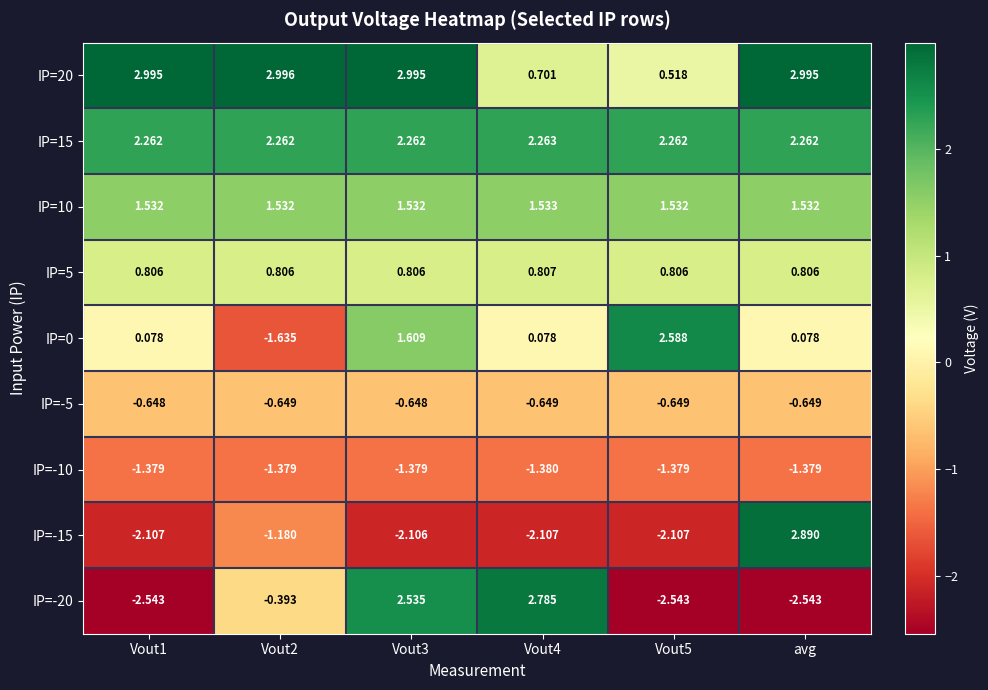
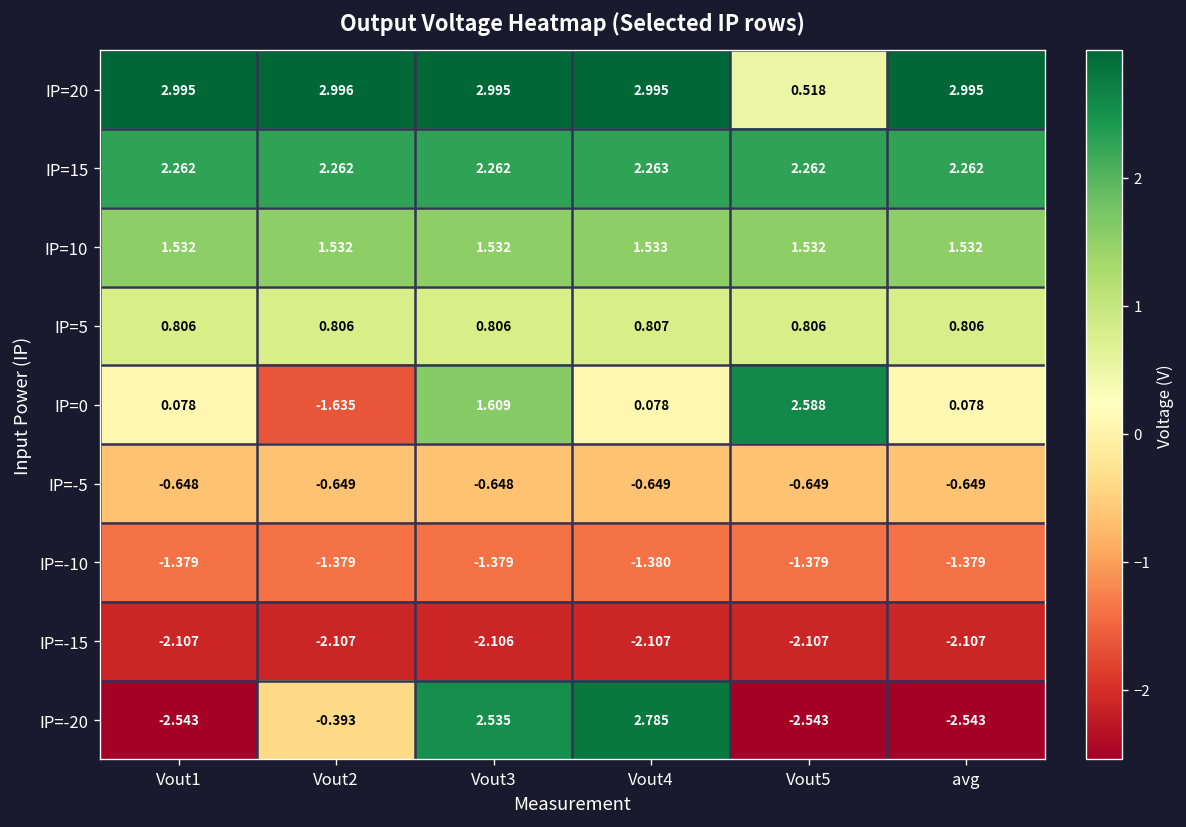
IP=20, Vout4: 0.701 -> 2.995
IP=-15, Vout2: -1.180 -> -2.107
IP=-15, avg: 2.890 -> -2.107
